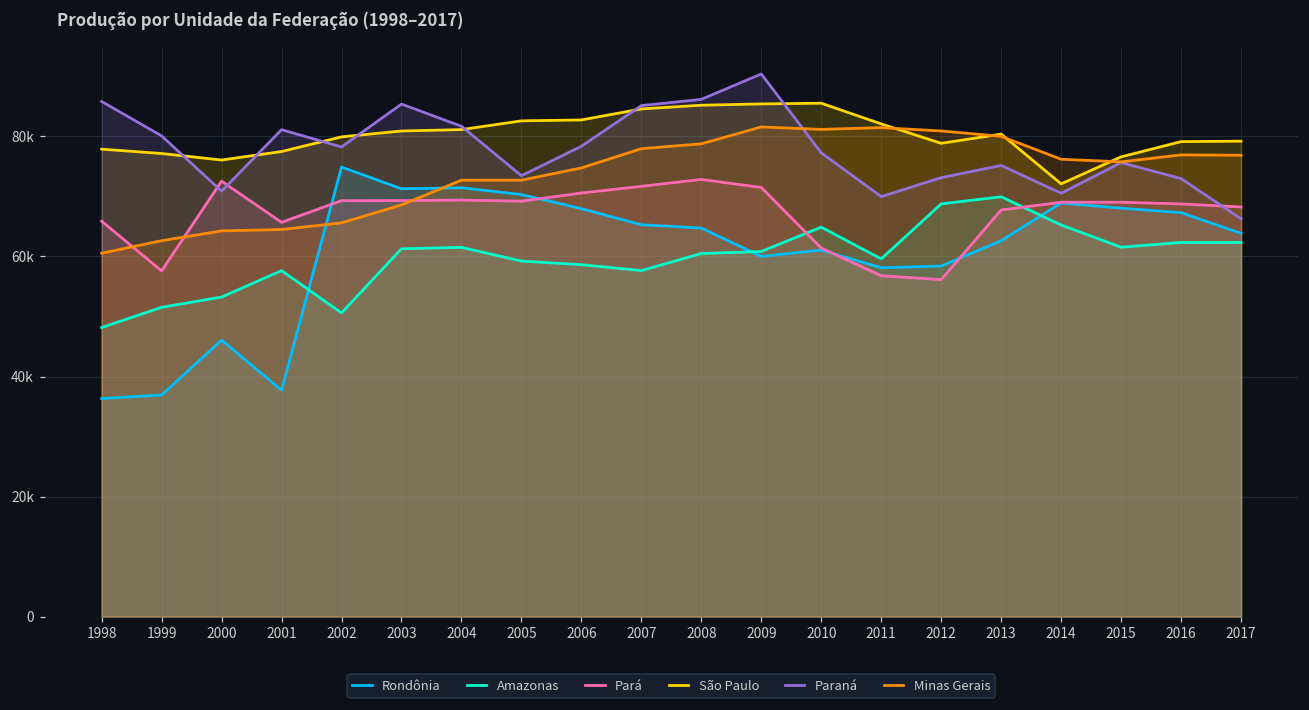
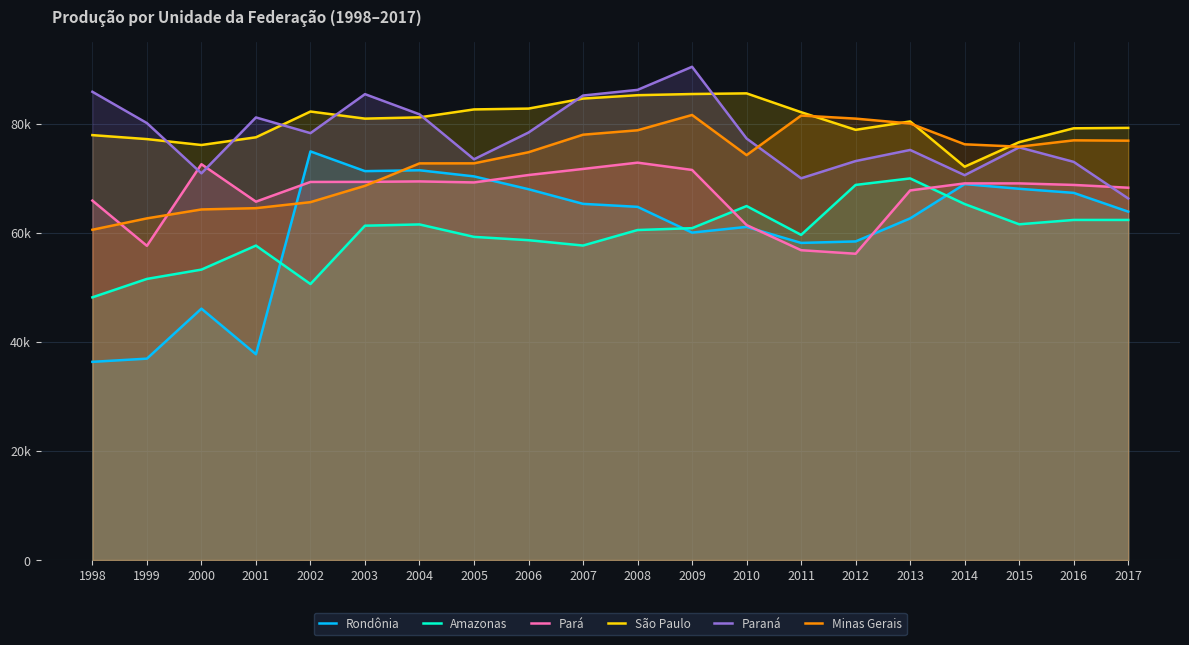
São Paulo, 2002: 80000 -> 82000
Minas Gerais, 2010: 81000 -> 74000
